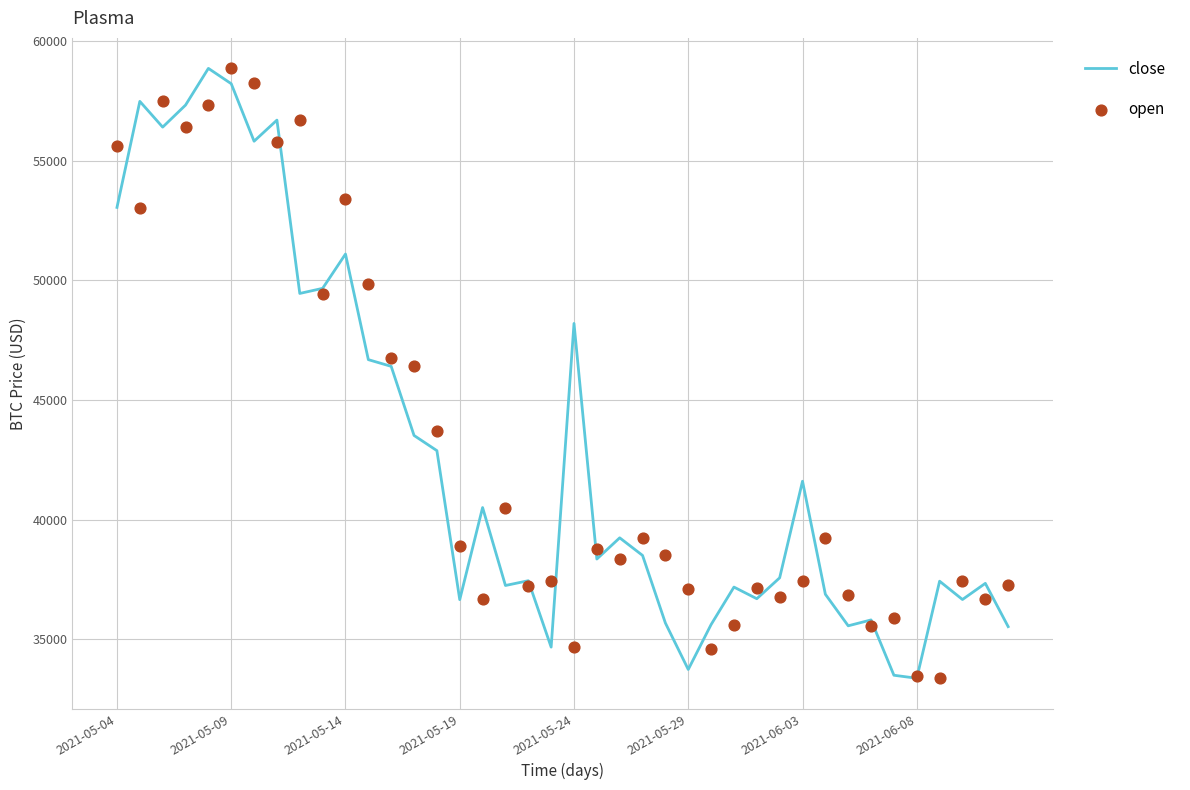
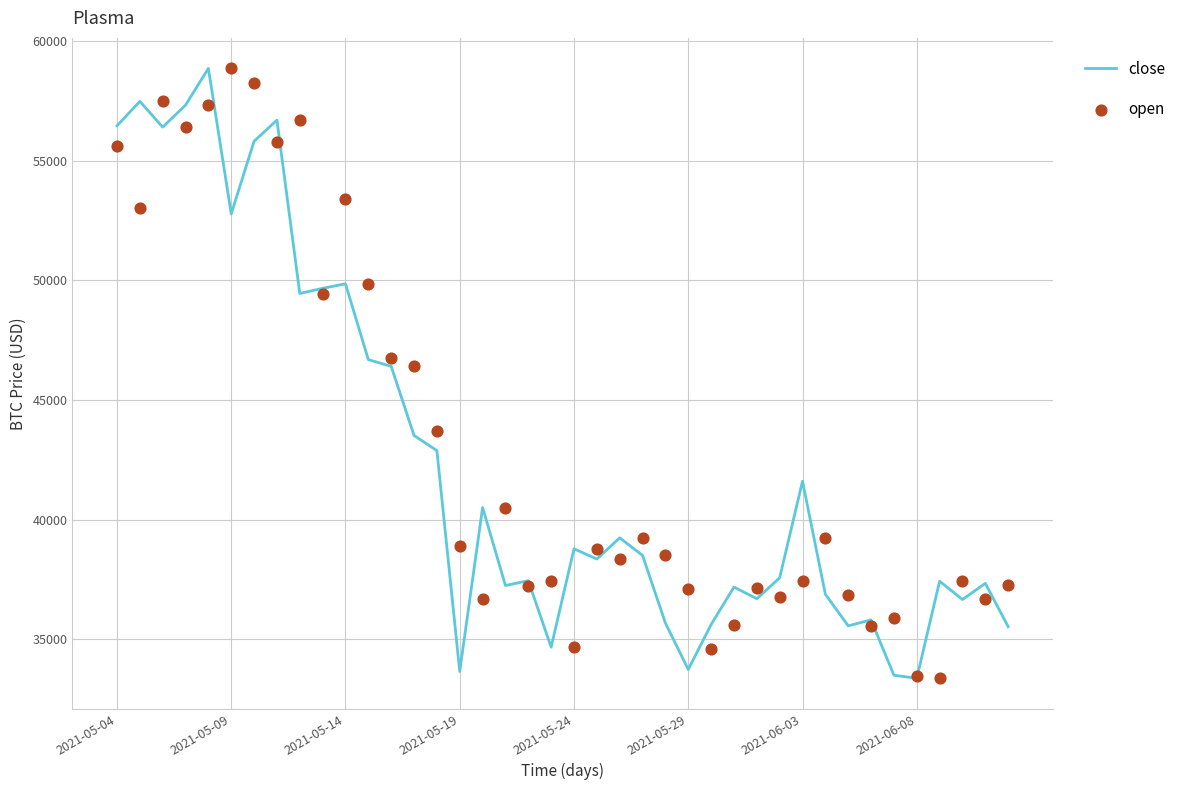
close, 2021-05-04: 53100 -> 56500
close, 2021-05-09: 58200 -> 52800
close, 2021-05-14: 51100 -> 49900
close, 2021-05-19: 36700 -> 33700
close, 2021-05-24: 48200 -> 38800
